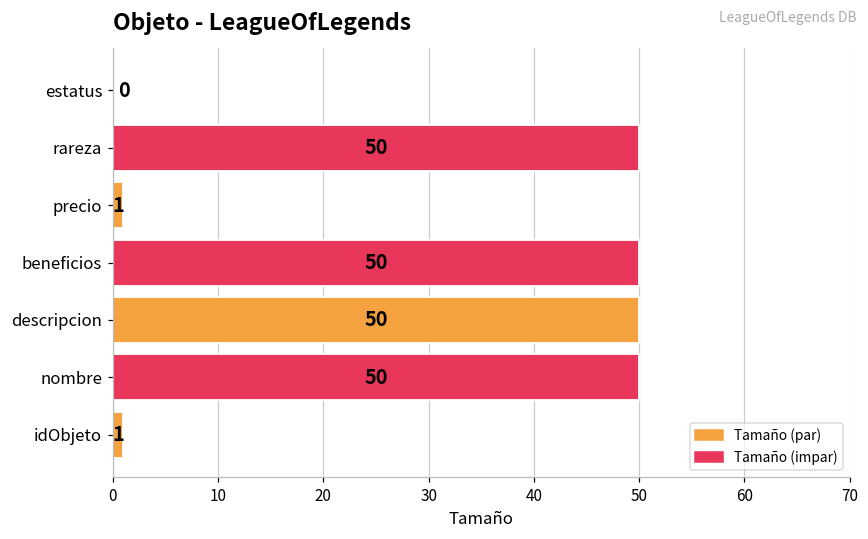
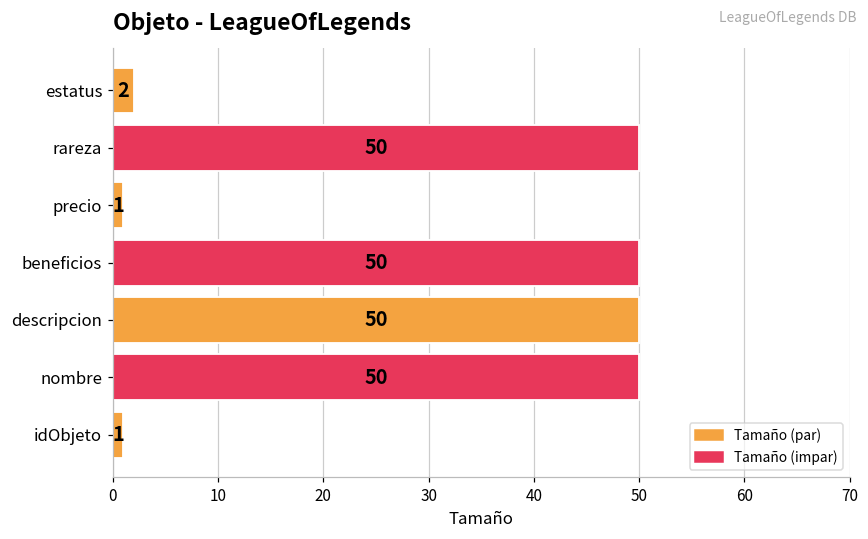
estatus: 0 -> 2
